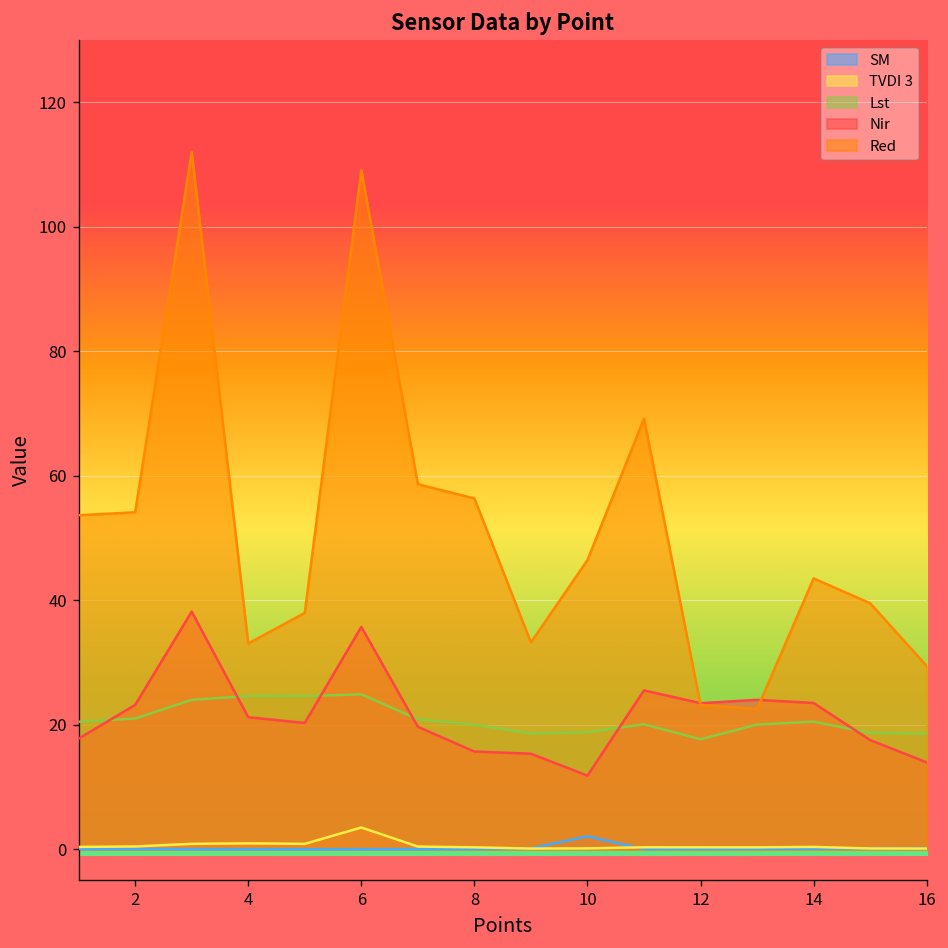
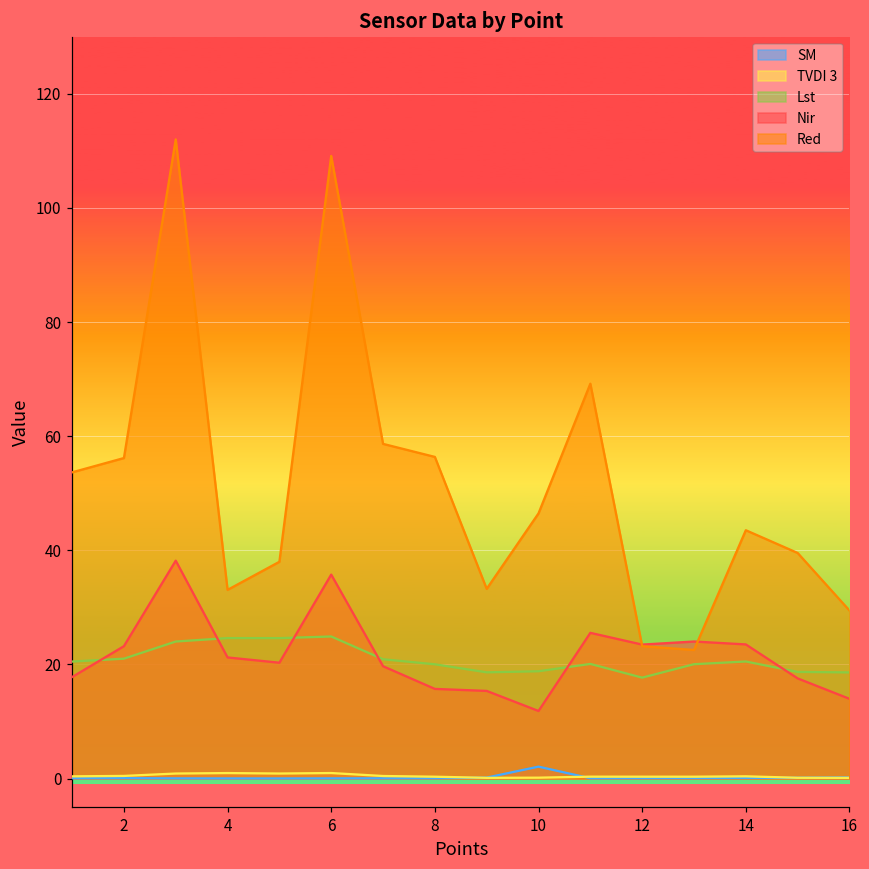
Red, 2: 54 -> 56
TVDI 3, 6: 4 -> 1
